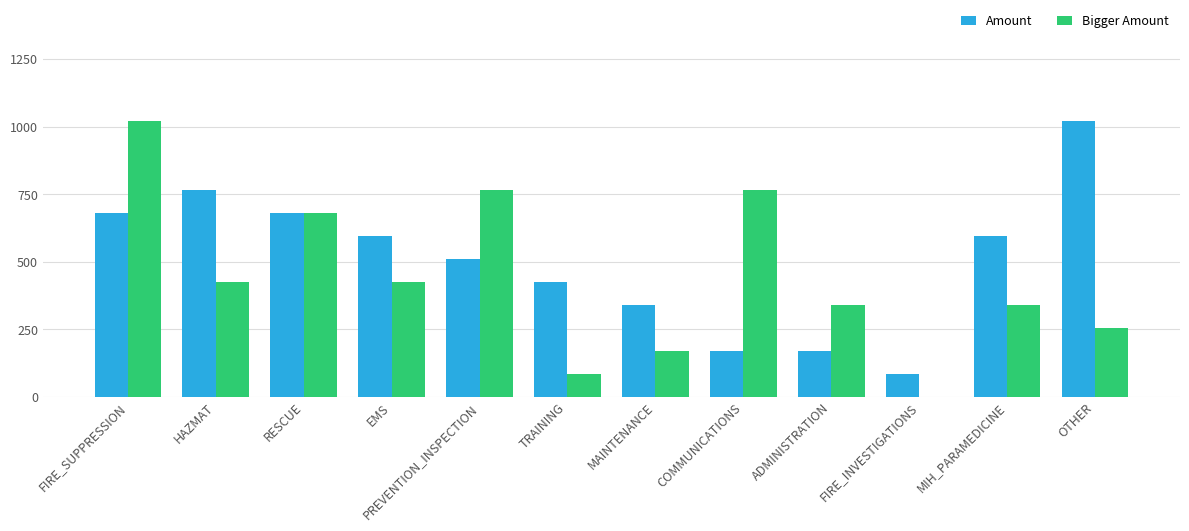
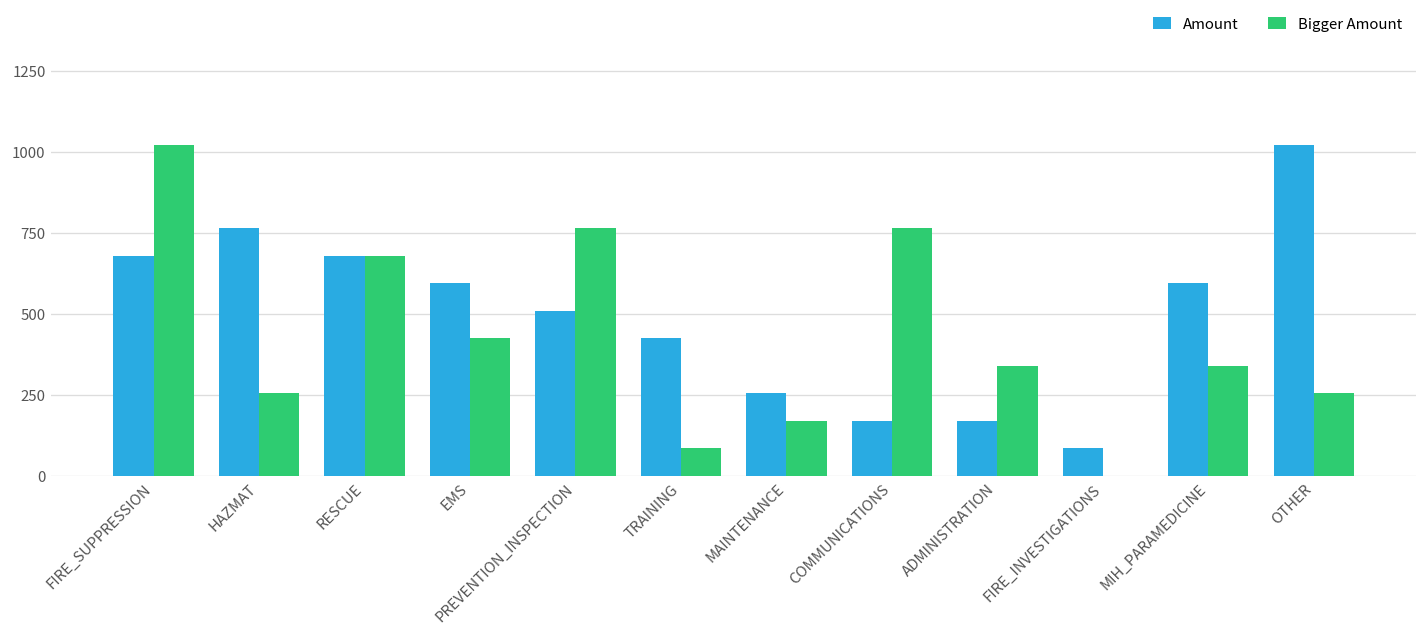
Bigger Amount, HAZMAT: 430 -> 260
Amount, MAINTENANCE: 340 -> 260
